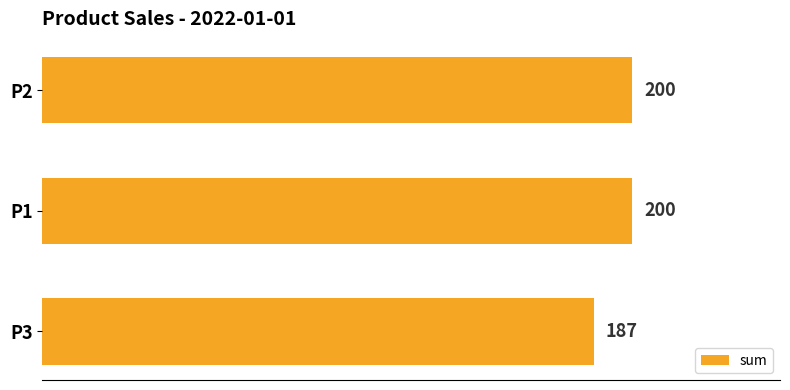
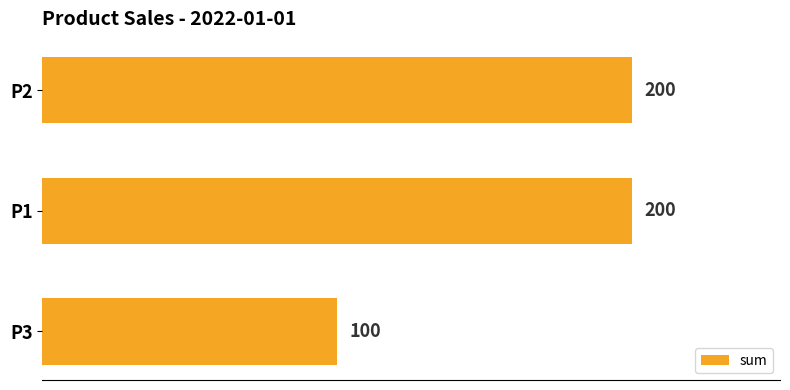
P3: 187 -> 100
